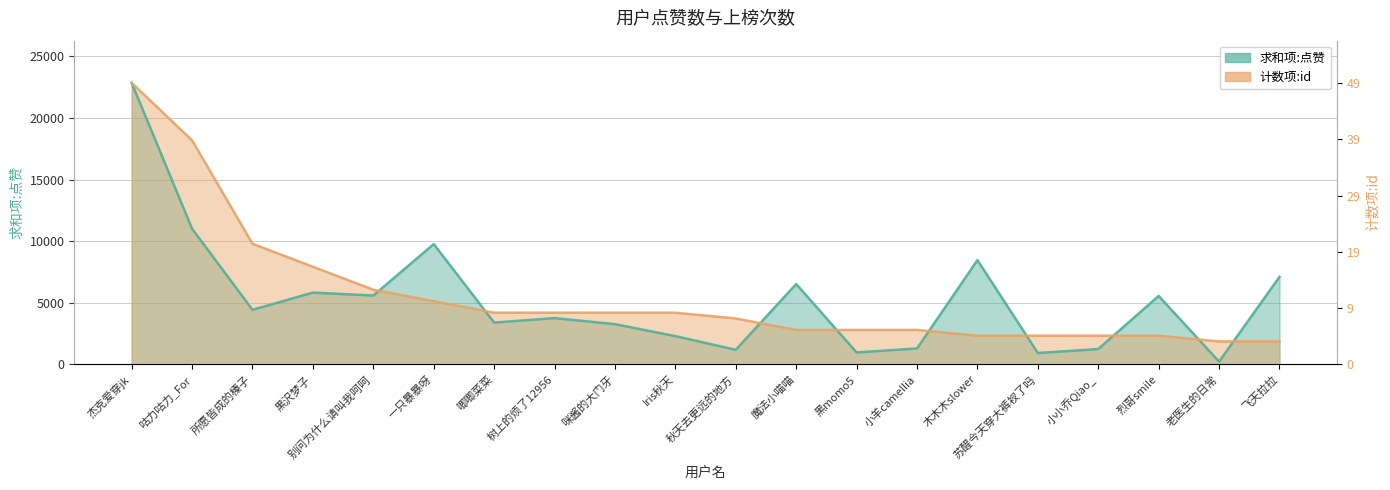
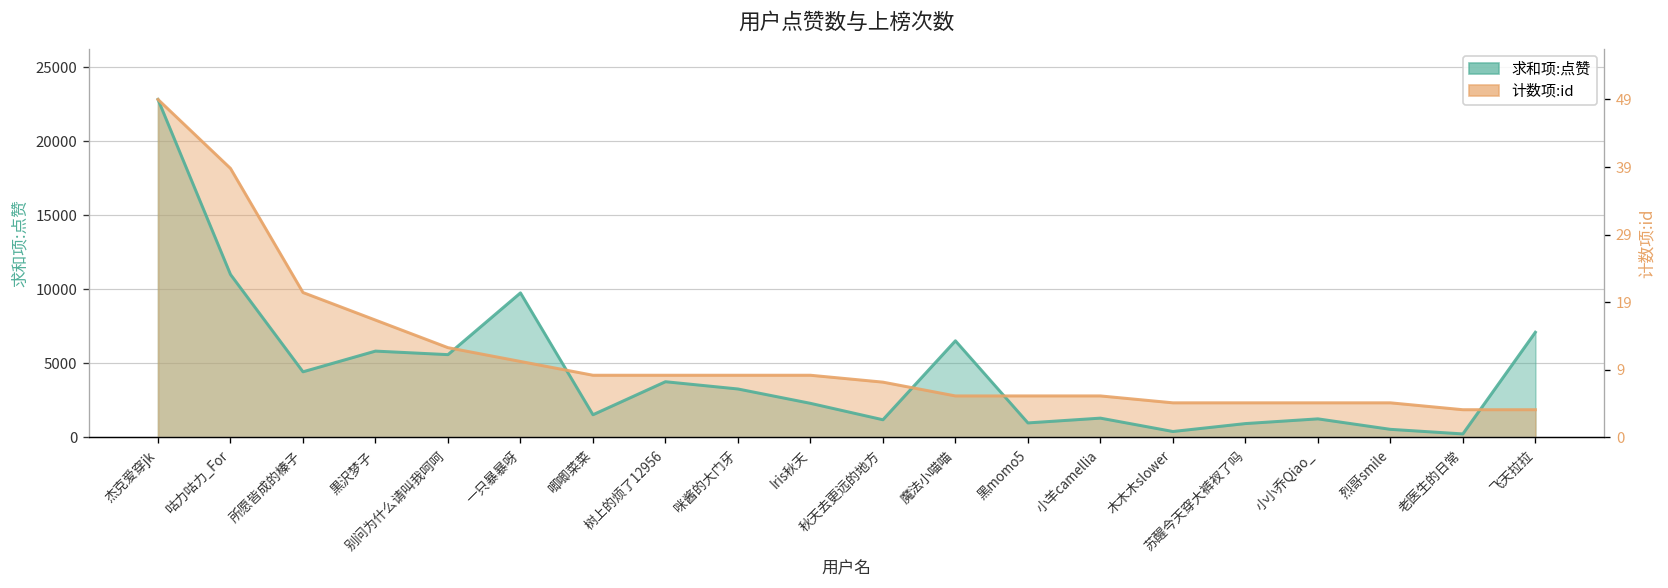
求和项:点赞, 唧唧菜菜: 3400 -> 1500
求和项:点赞, 木木木slower: 8500 -> 400
求和项:点赞, 烈哥smile: 5600 -> 500
